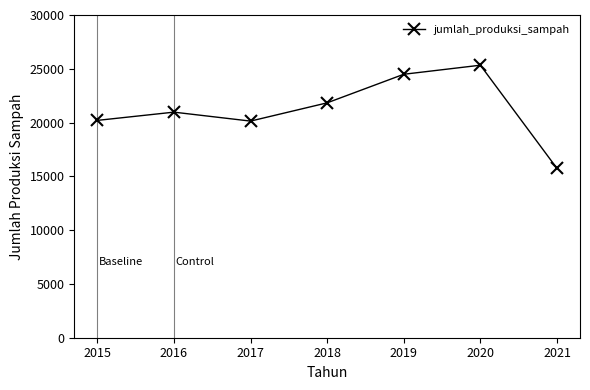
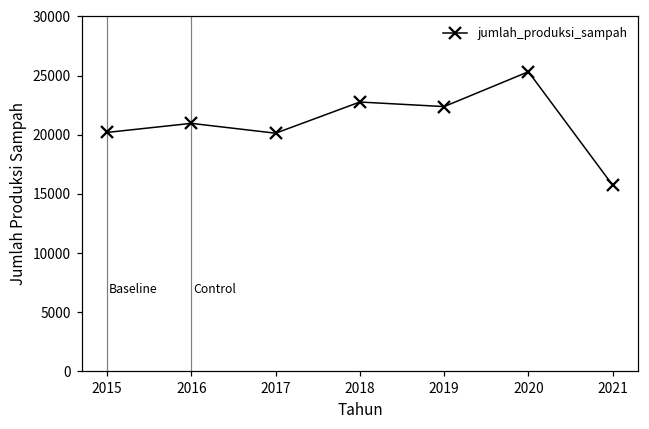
2018: 21800 -> 22800
2019: 24500 -> 22400
